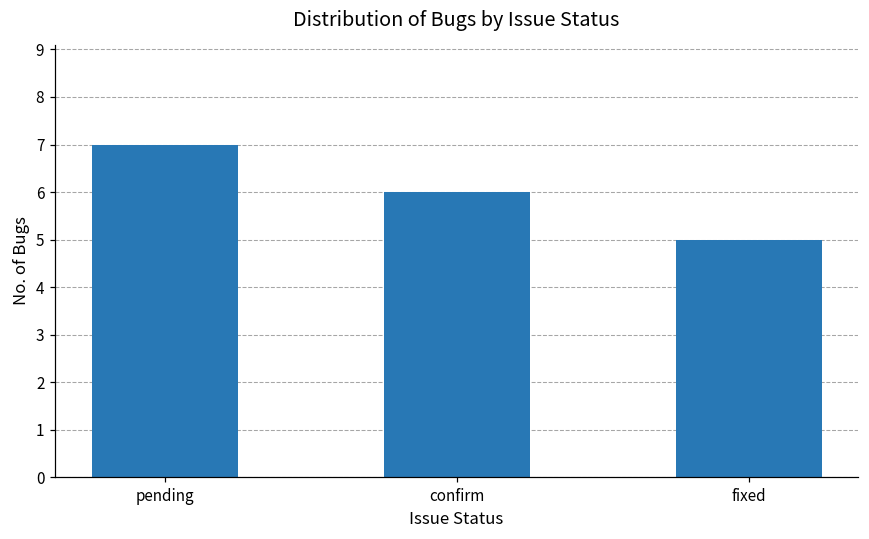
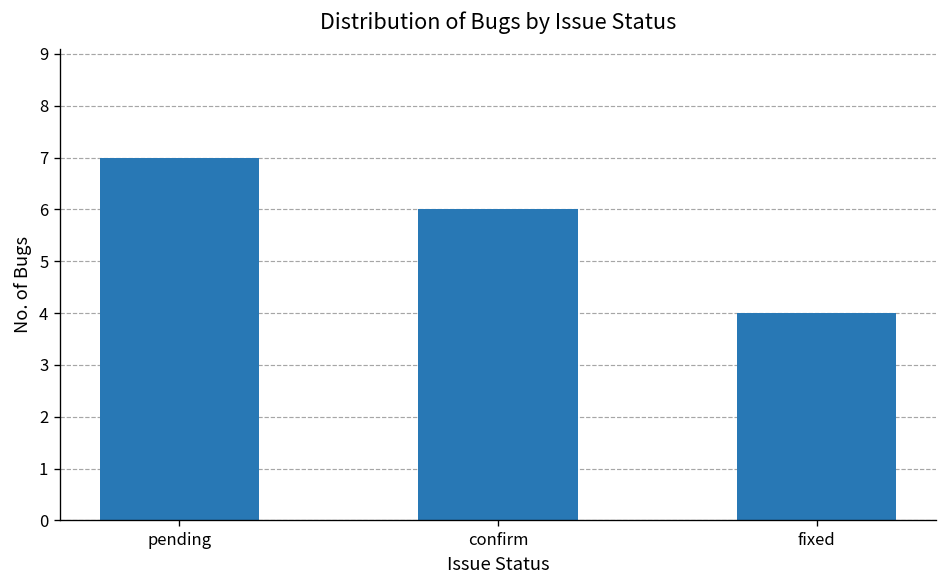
fixed: 5 -> 4
